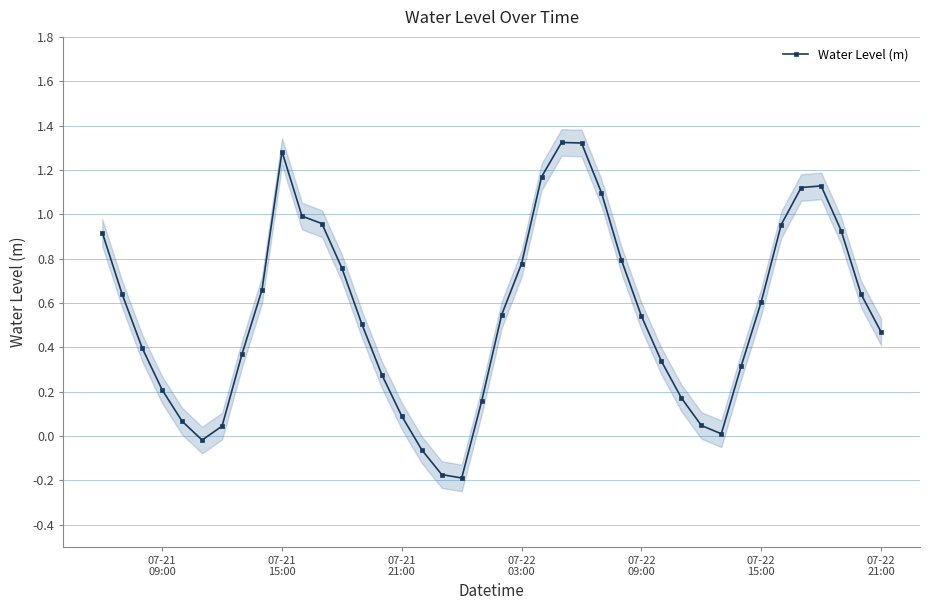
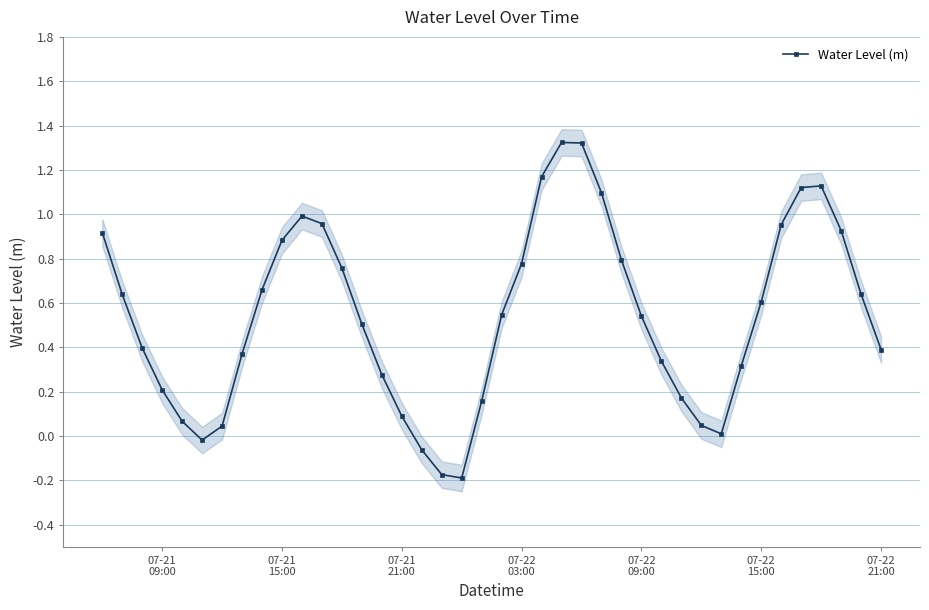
Water Level (m), 07-21 15:00: 1.28 -> 0.88
Water Level (m), 07-22 21:00: 0.47 -> 0.39
